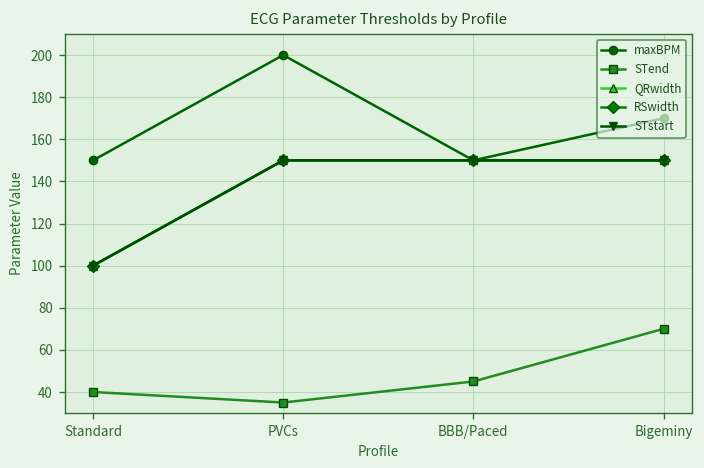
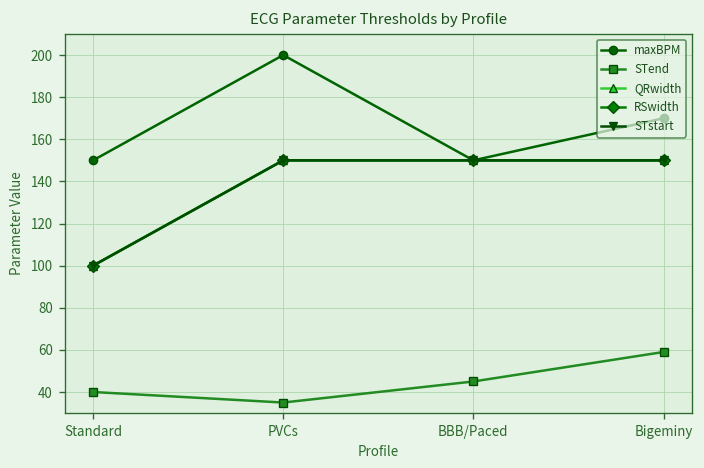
STend, Bigeminy: 70 -> 59
